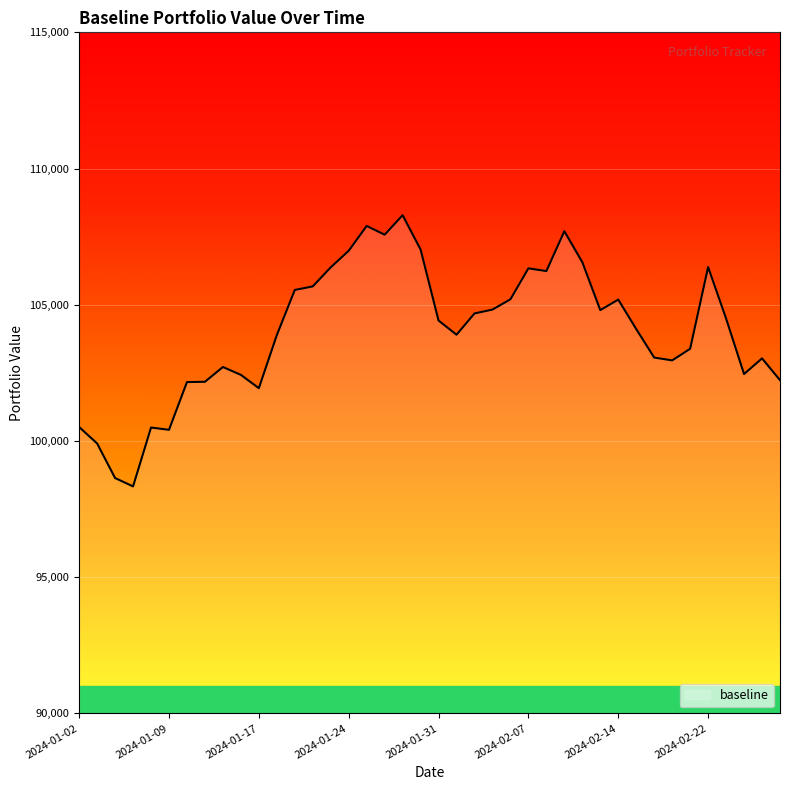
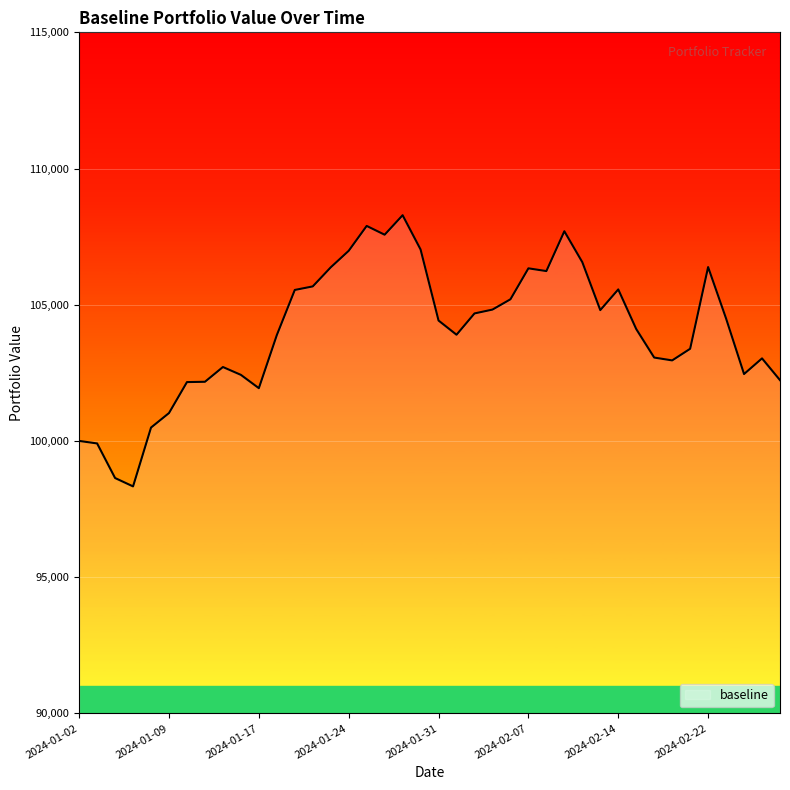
2024-01-02: 100,500 -> 100,000
2024-01-09: 100,400 -> 101,000
2024-02-14: 105,200 -> 105,600
